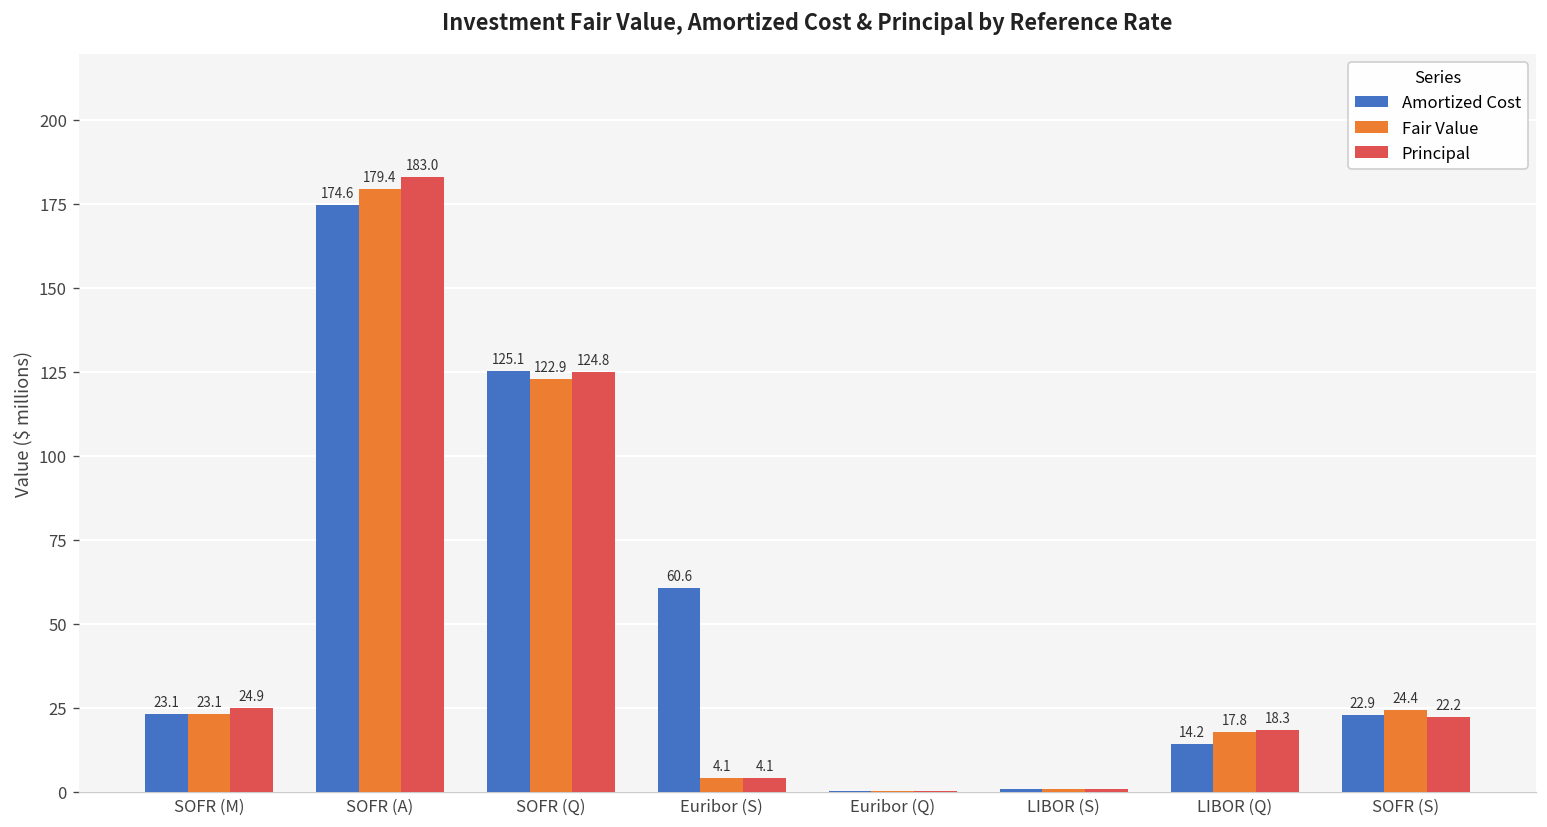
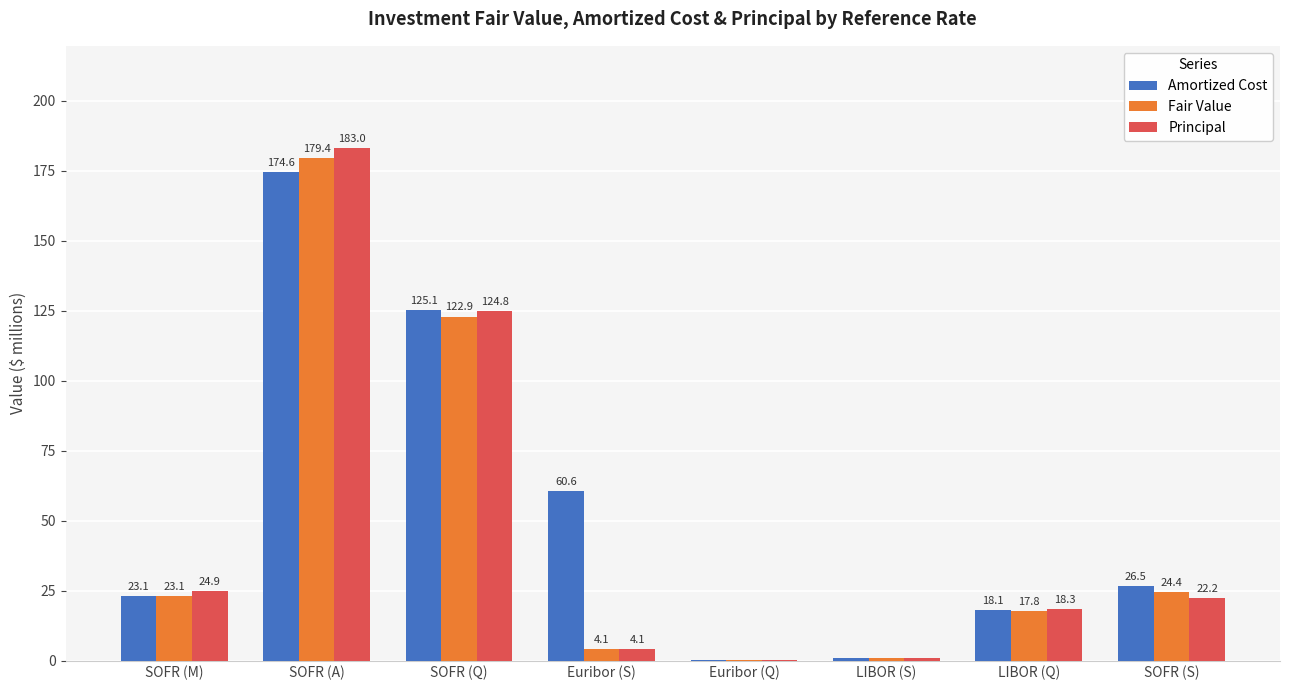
Amortized Cost, LIBOR (Q): 14.2 -> 18.1
Amortized Cost, SOFR (S): 22.9 -> 26.5
